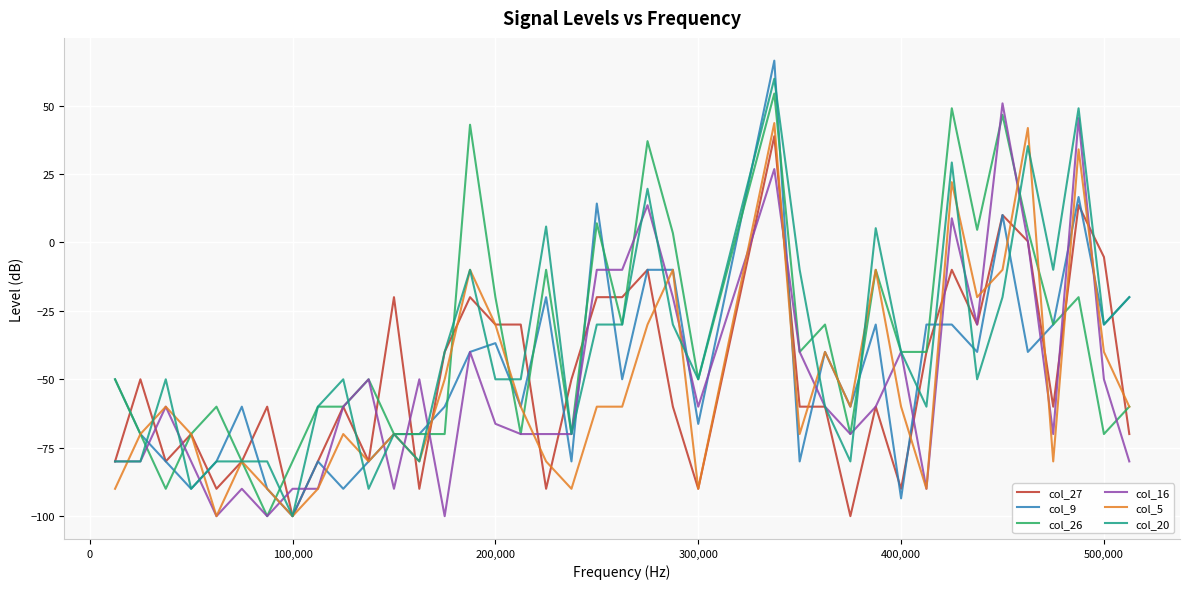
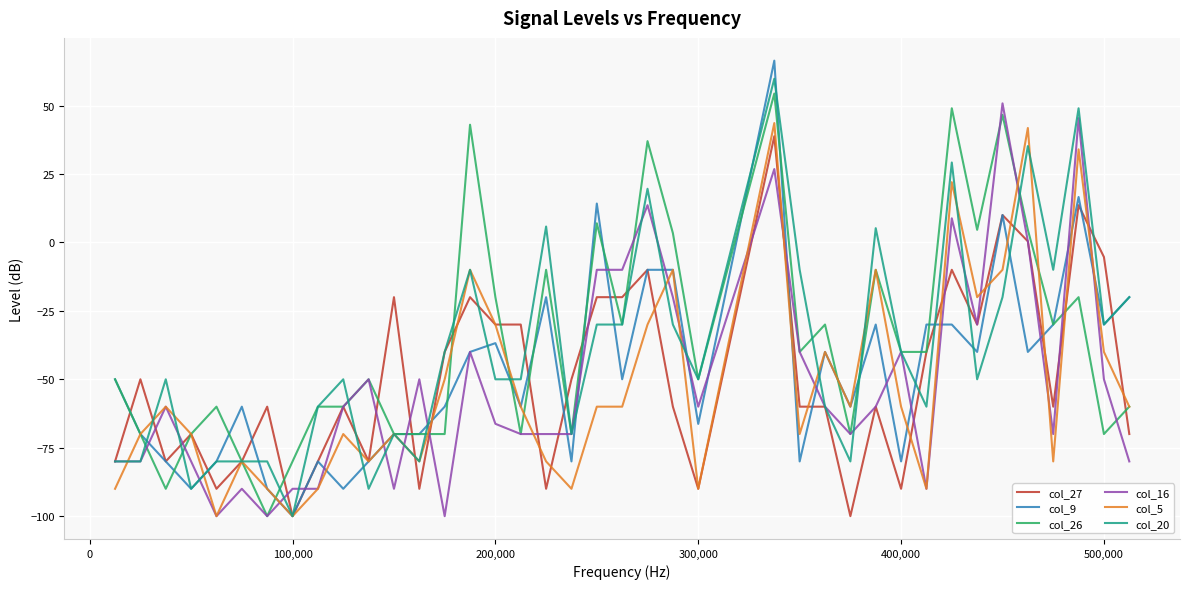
col_9, 400,000: -94 -> -80
